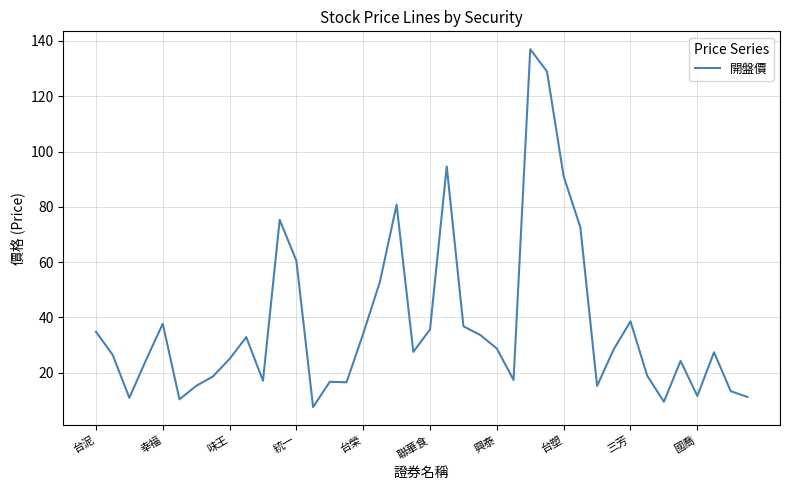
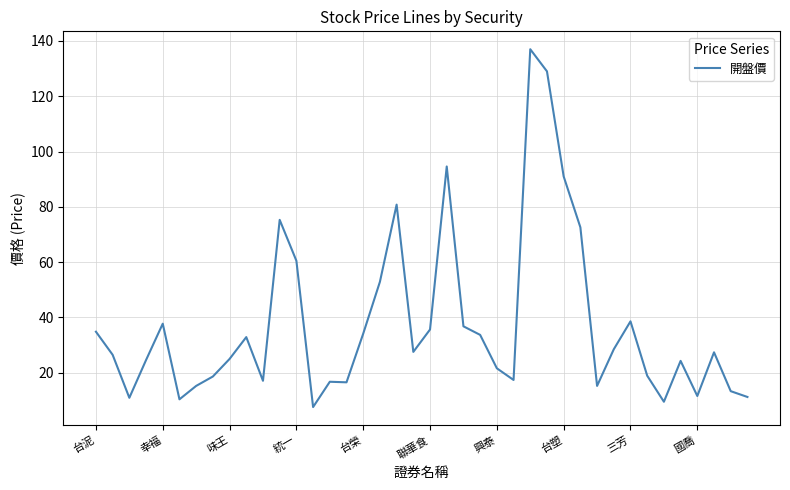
興泰: 29 -> 22
